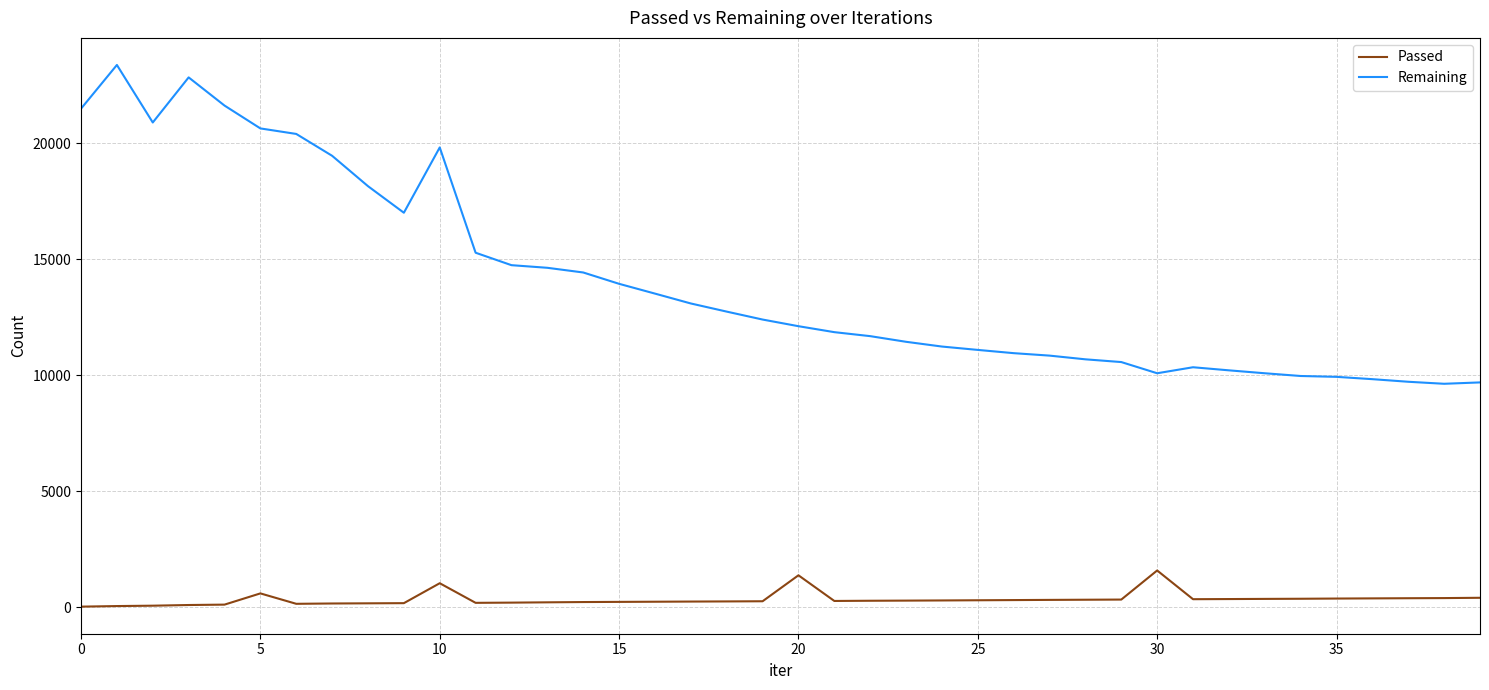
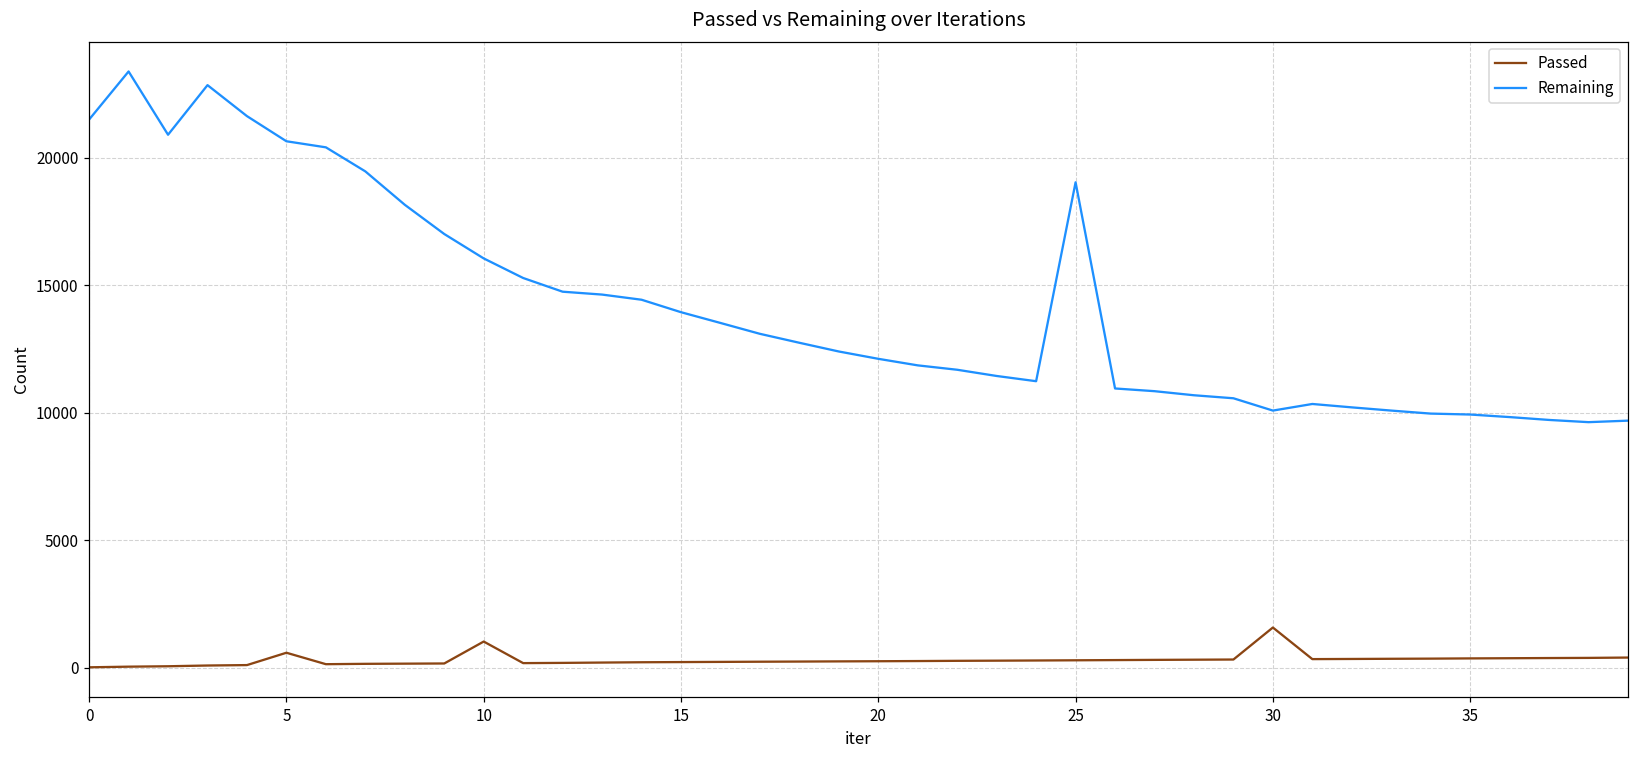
Remaining, 10: 19800 -> 16100
Passed, 20: 1400 -> 300
Remaining, 25: 11100 -> 19000
